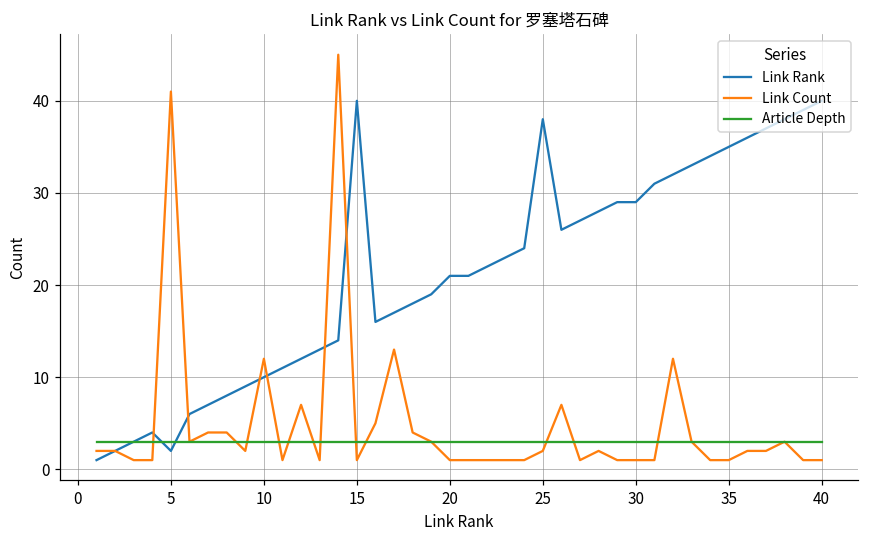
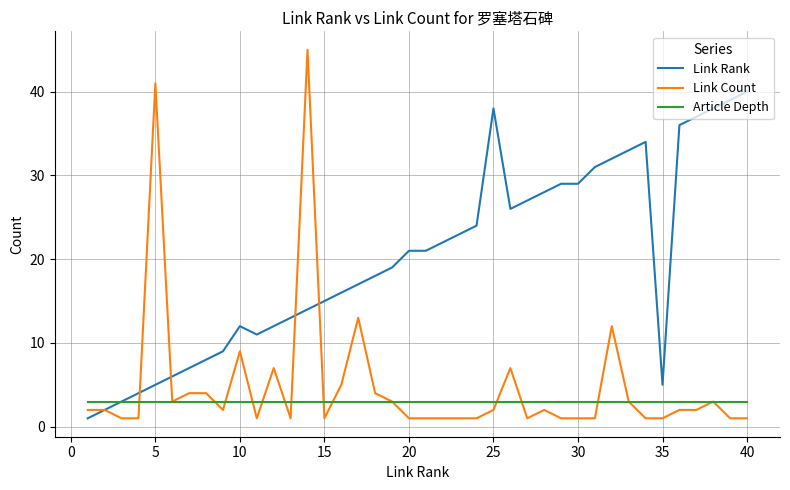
Link Rank, 5: 2 -> 5
Link Rank, 10: 10 -> 12
Link Count, 10: 12 -> 9
Link Rank, 15: 40 -> 15
Link Rank, 35: 35 -> 5
